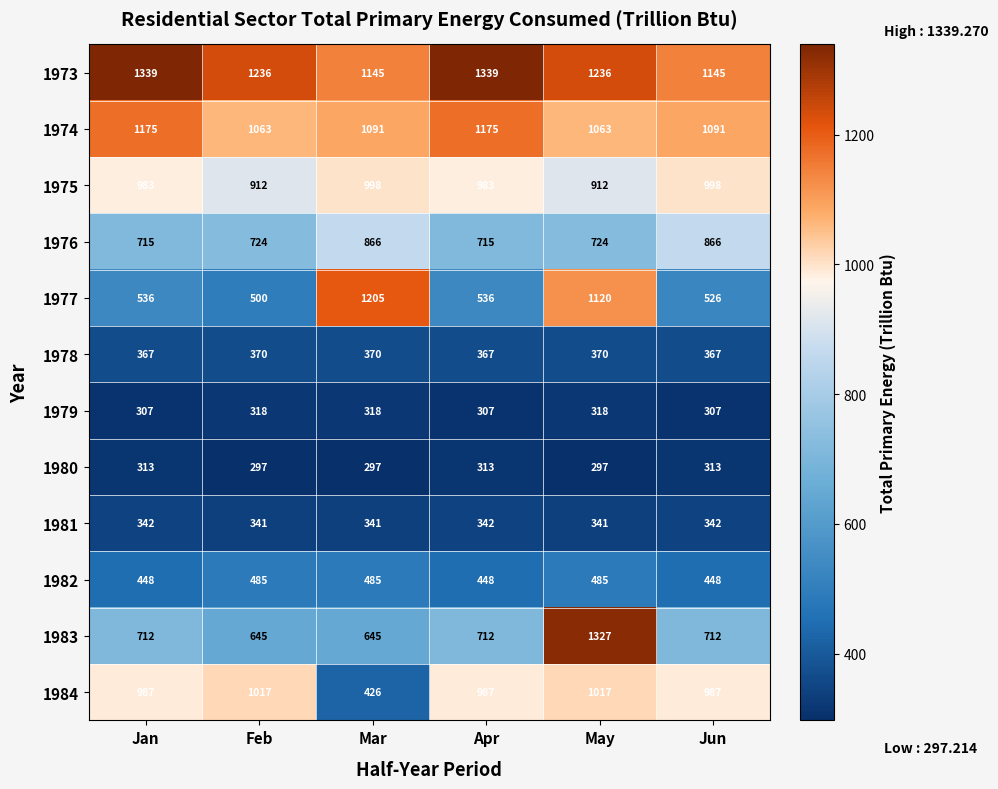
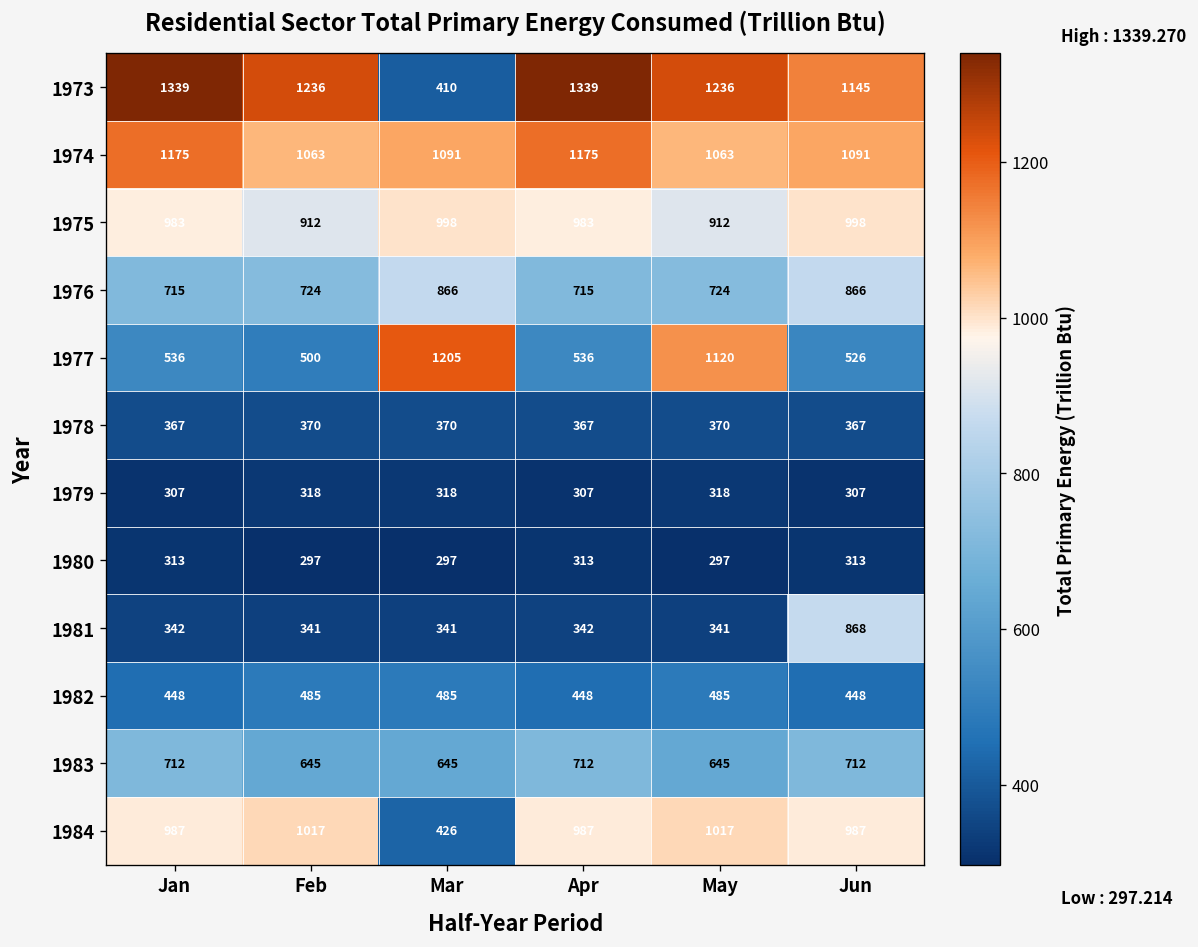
1973, Mar: 1145 -> 410
1981, Jun: 342 -> 868
1983, May: 1327 -> 645
